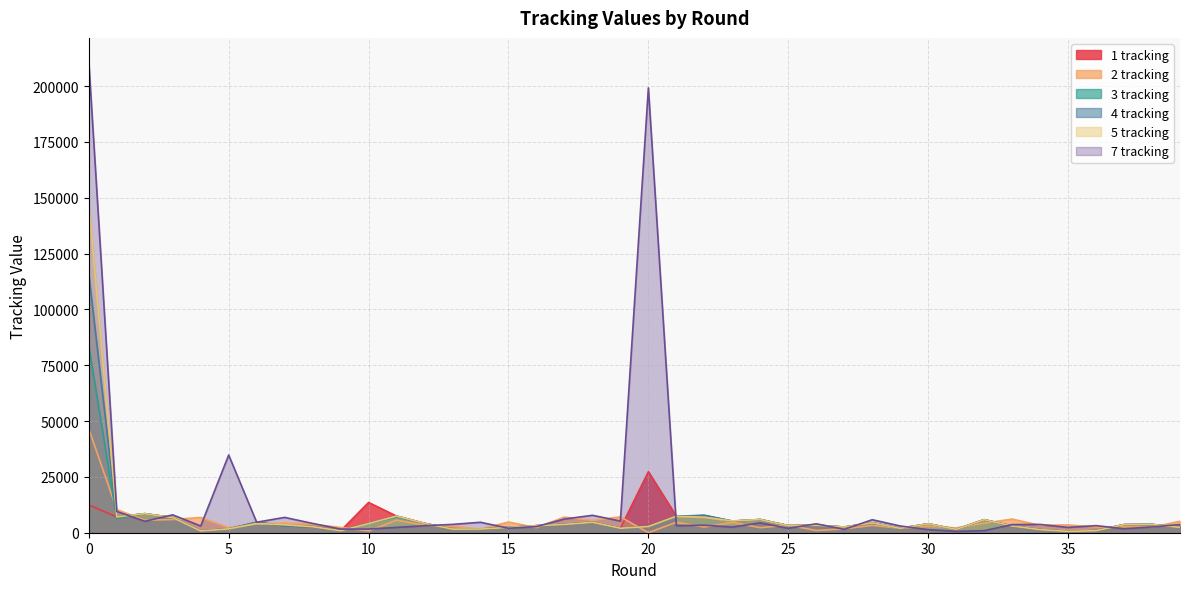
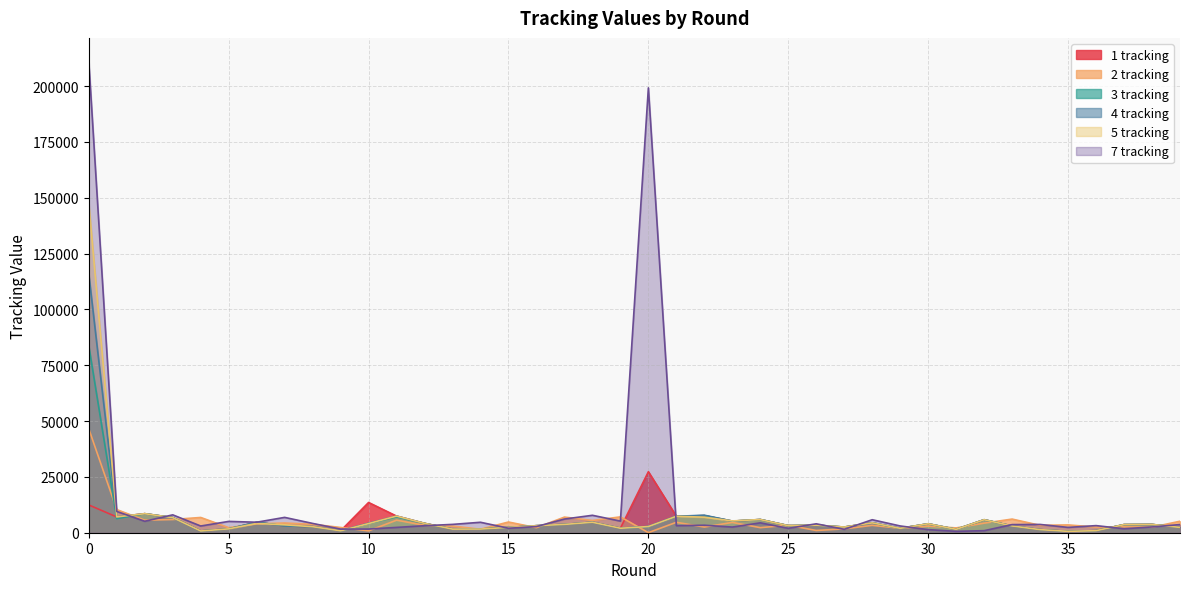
7 tracking, 5: 35000 -> 5000
